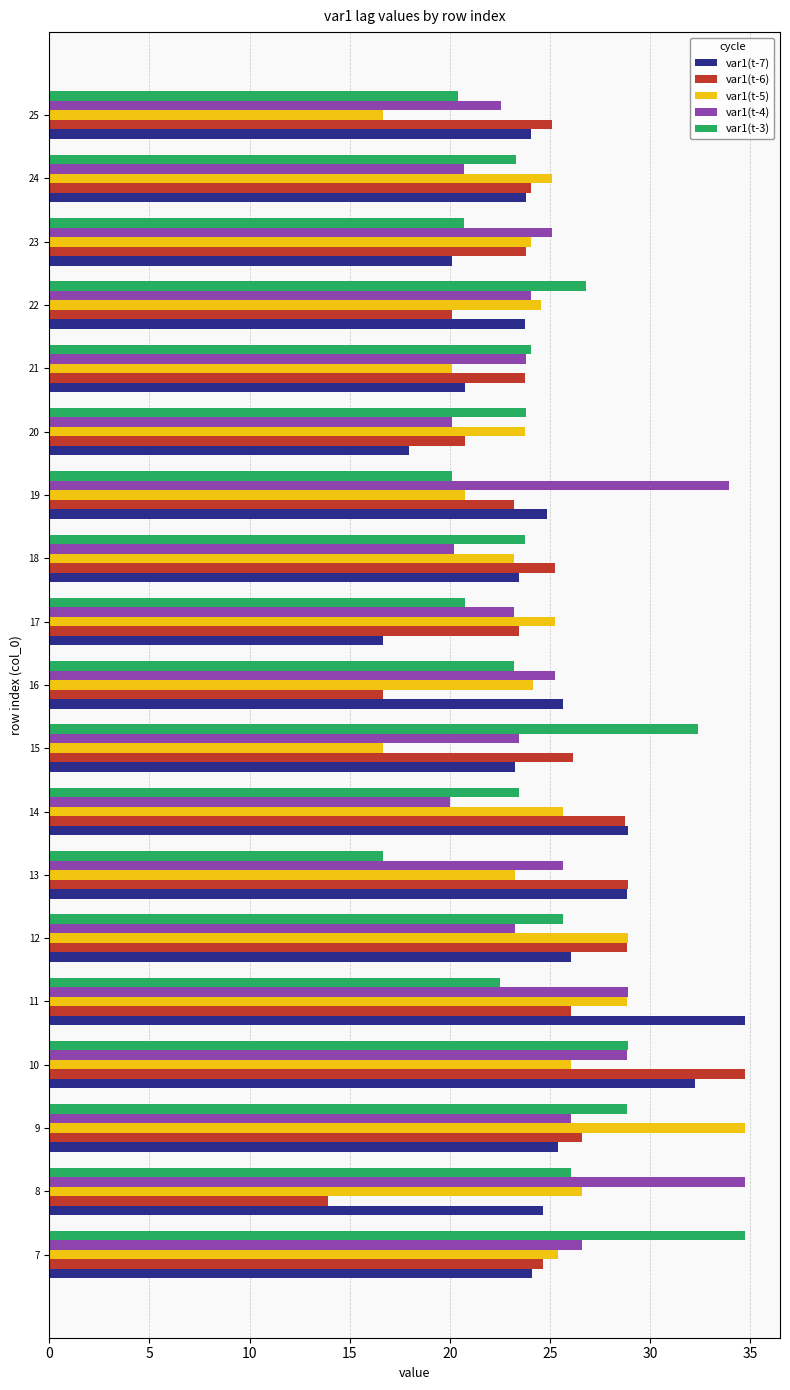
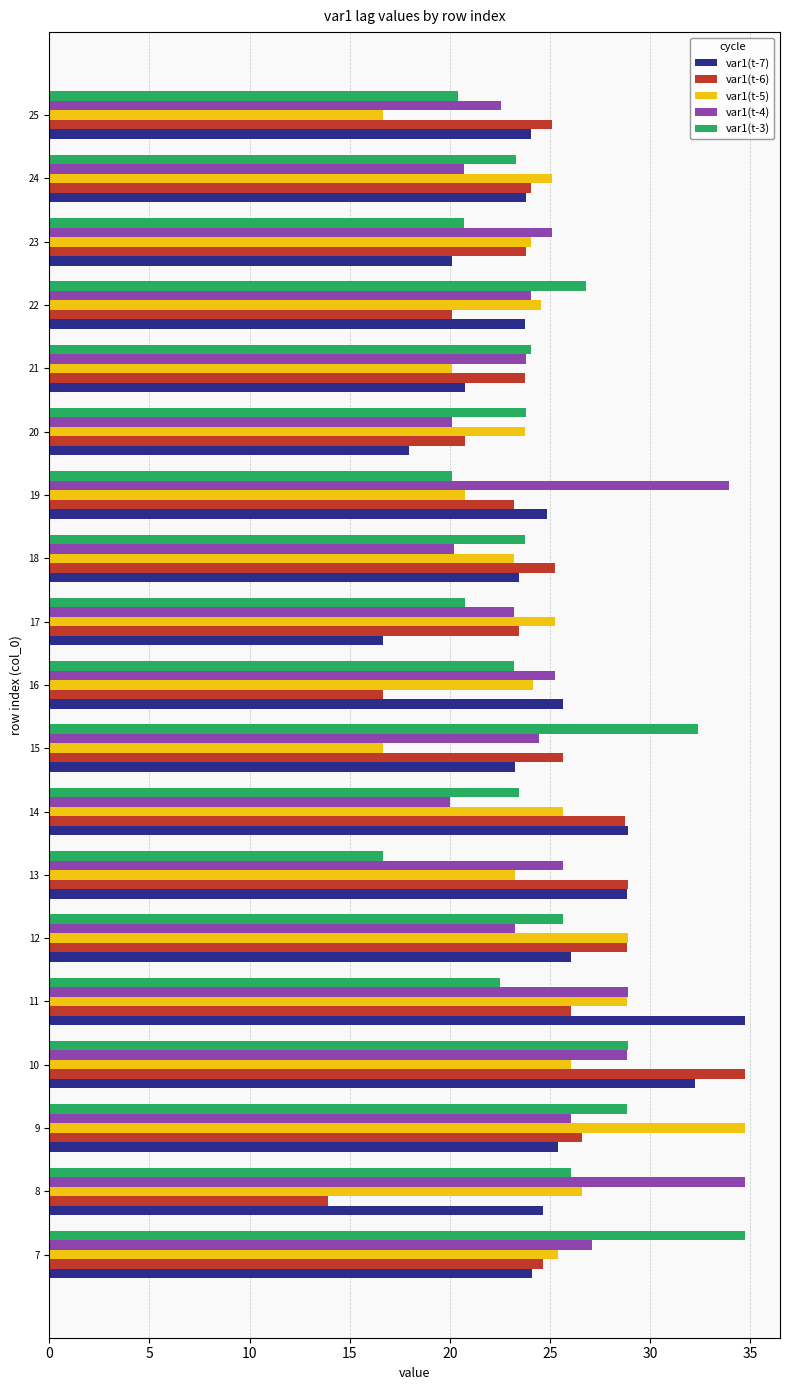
var1(t-4), 15: 23.4 -> 24.4
var1(t-6), 15: 26.2 -> 25.6
var1(t-4), 7: 26.6 -> 27.1
